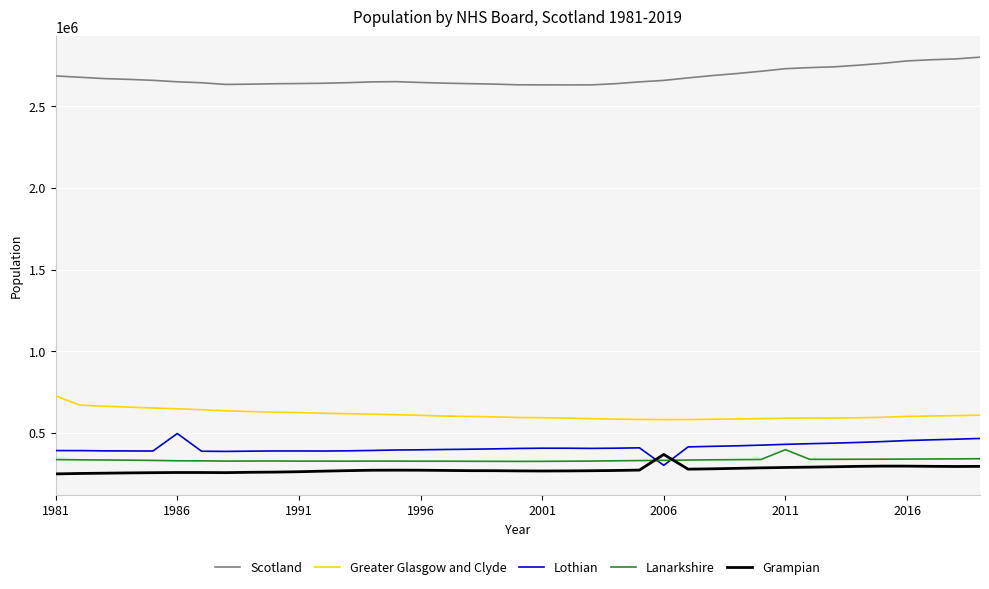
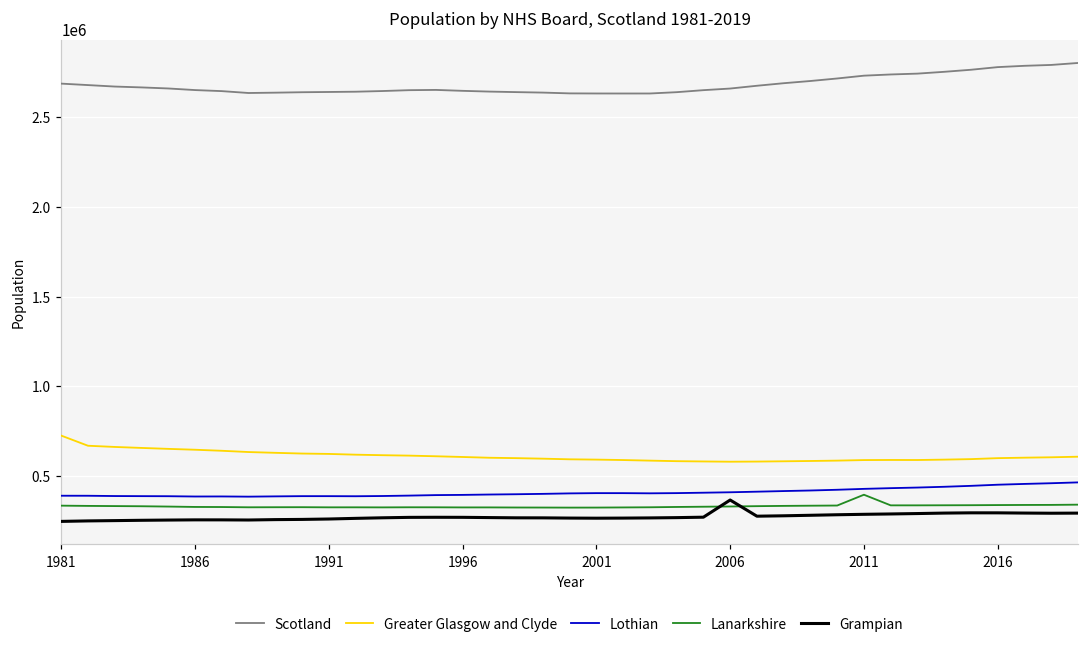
Lothian, 1986: 500000 -> 390000
Lothian, 2006: 300000 -> 410000
